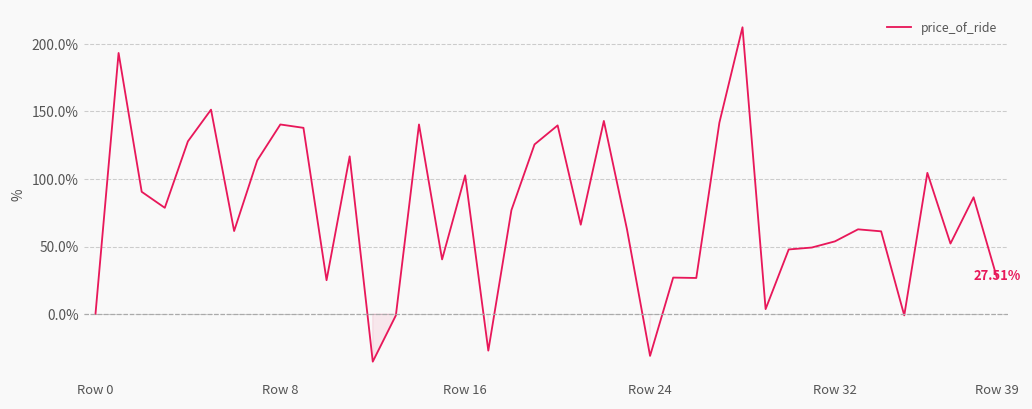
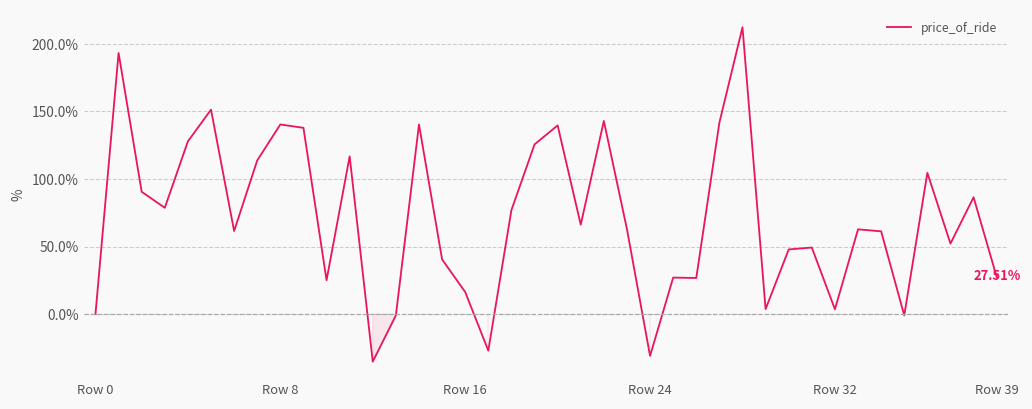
Row 16: 103% -> 16%
Row 32: 54% -> 4%
